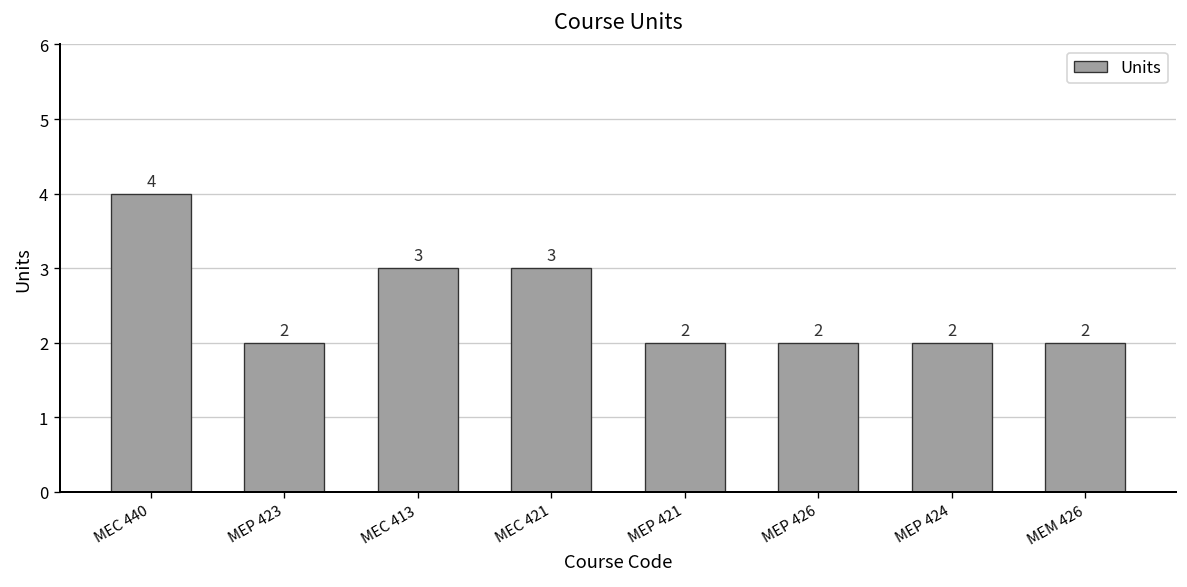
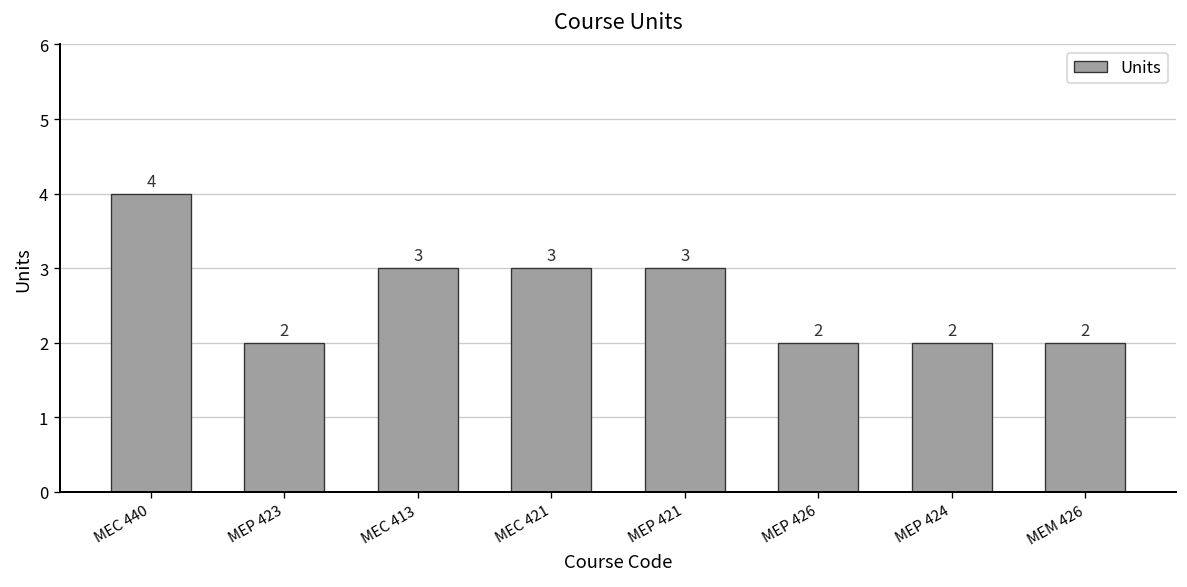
MEP 421: 2 -> 3
